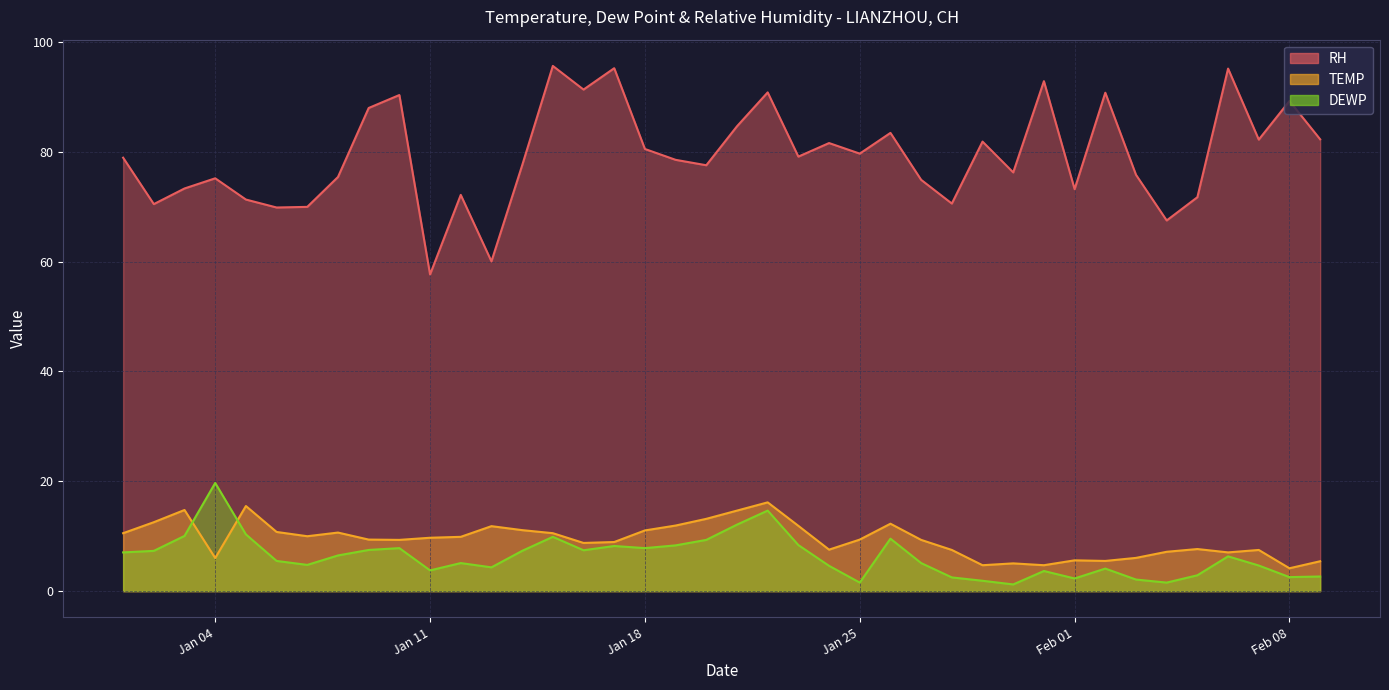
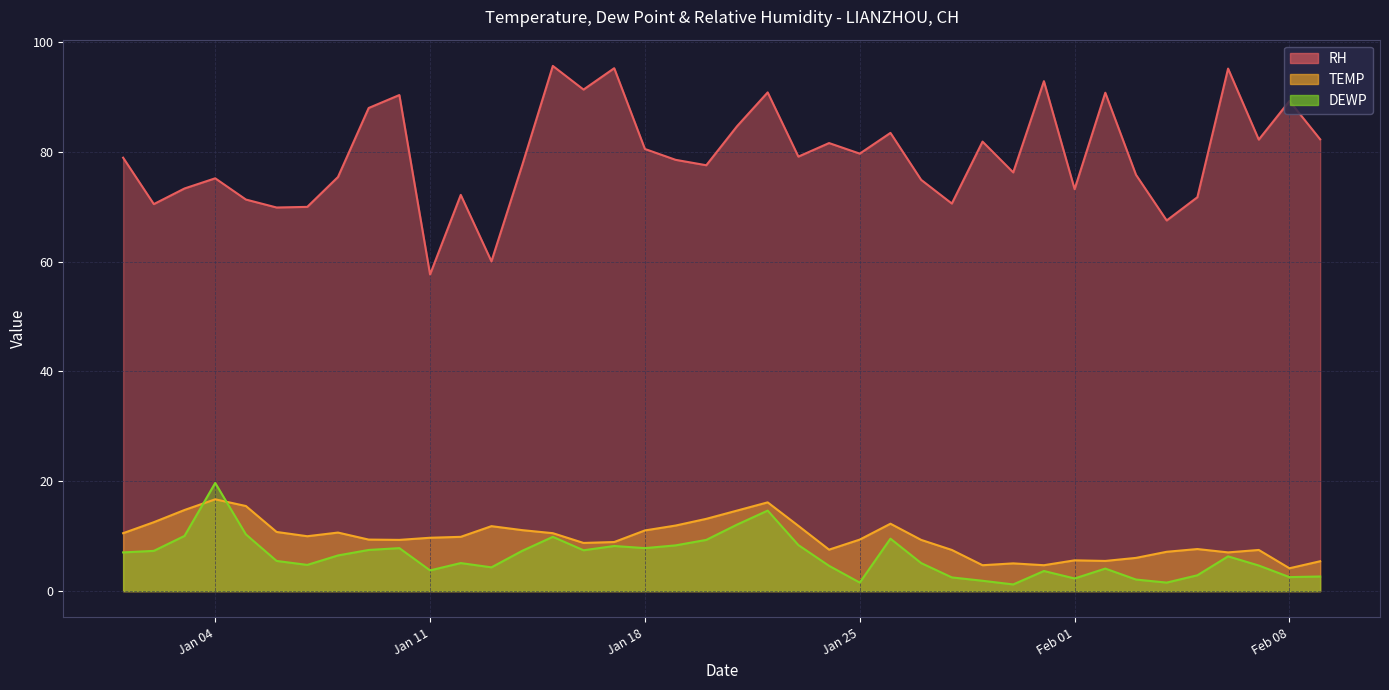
TEMP, Jan 04: 6 -> 17
